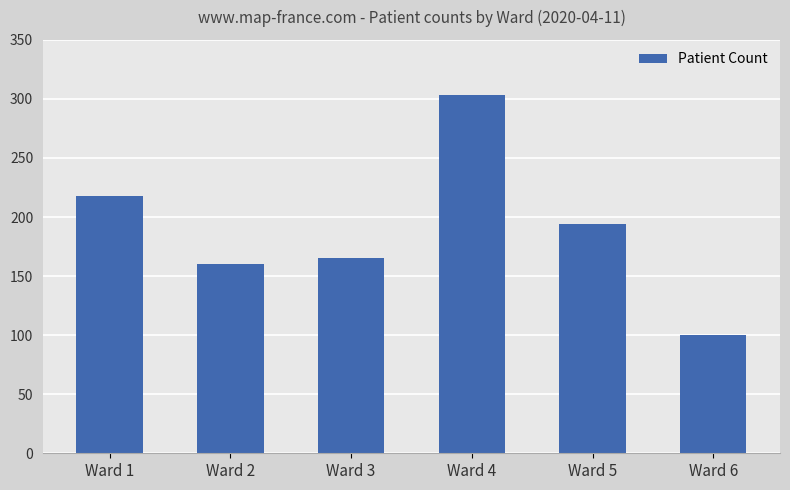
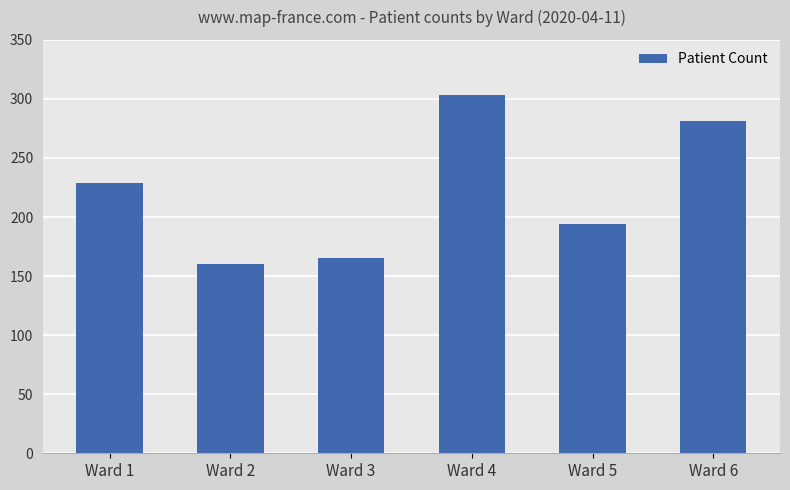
Ward 1: 218 -> 229
Ward 6: 100 -> 281
